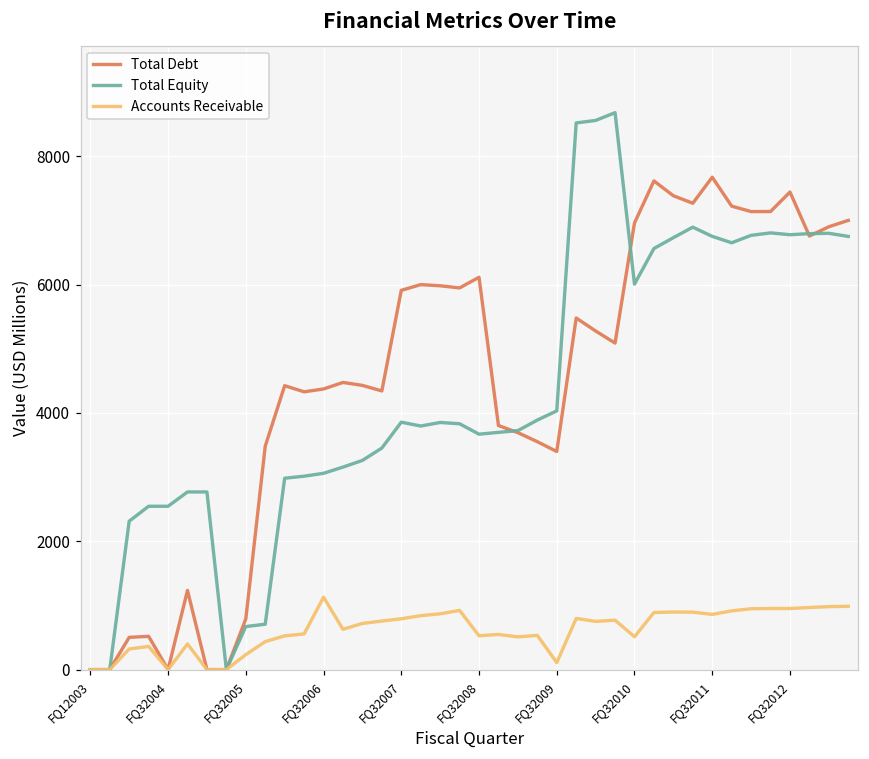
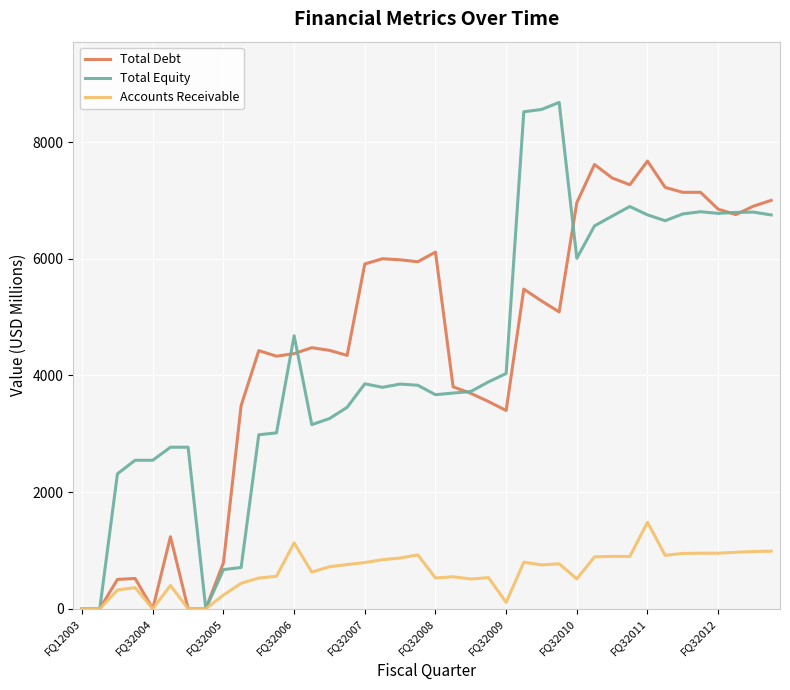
Total Equity, FQ32006: 3100 -> 4700
Accounts Receivable, FQ32011: 900 -> 1500
Total Debt, FQ32012: 7400 -> 6800
